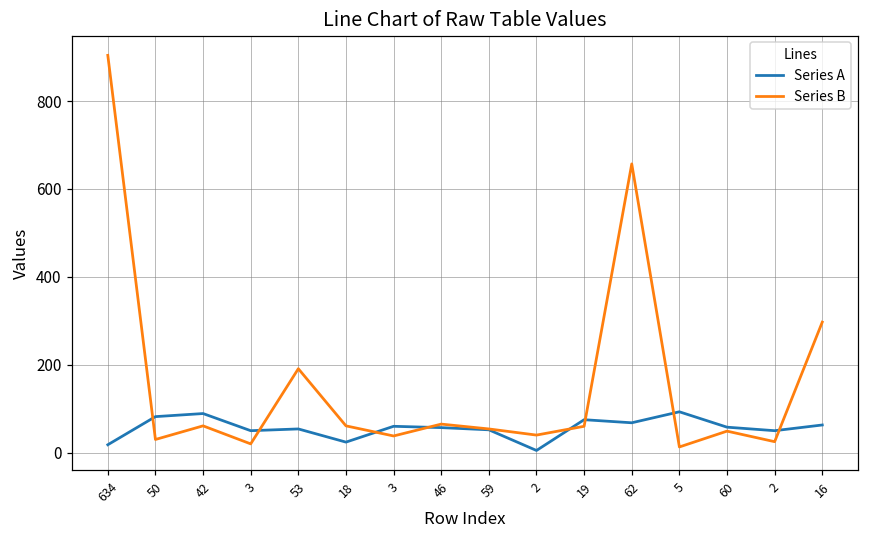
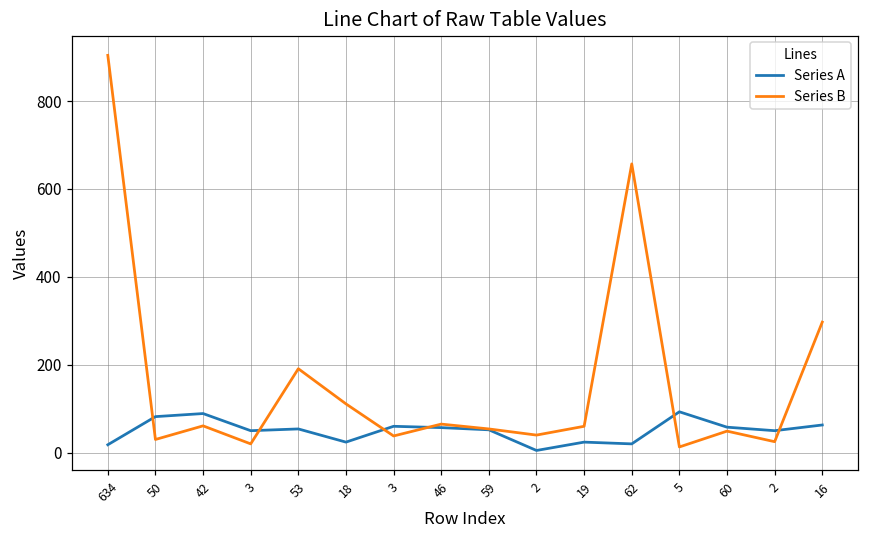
Series B, 18: 60 -> 110
Series A, 19: 80 -> 20
Series A, 62: 70 -> 20
